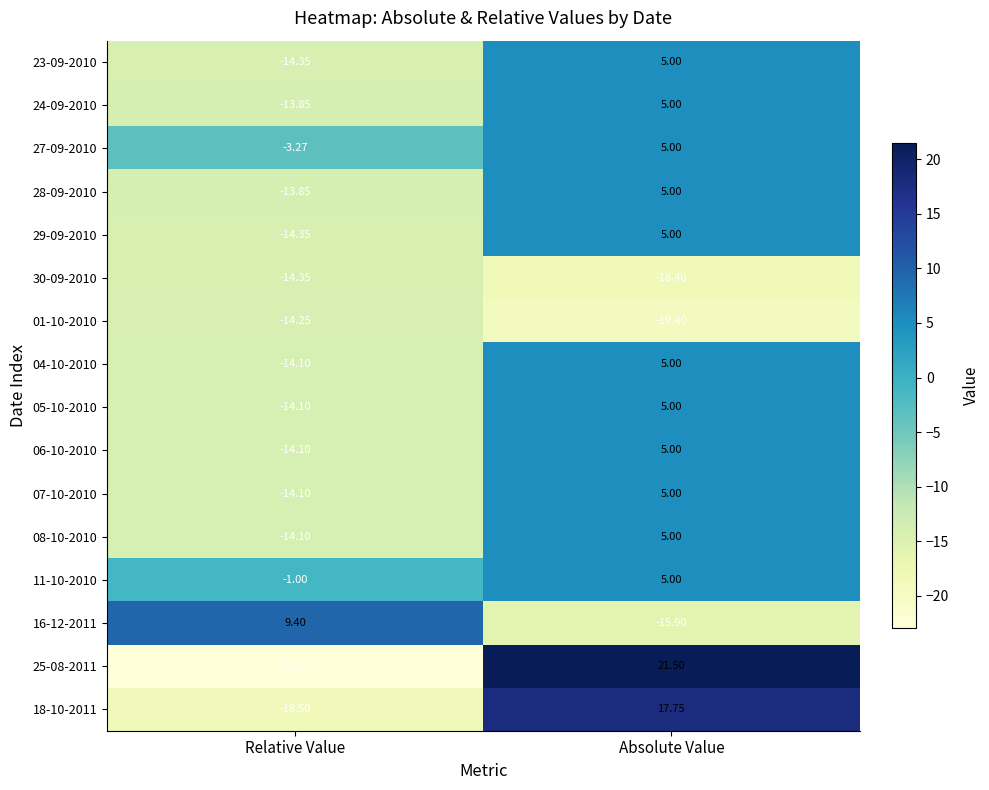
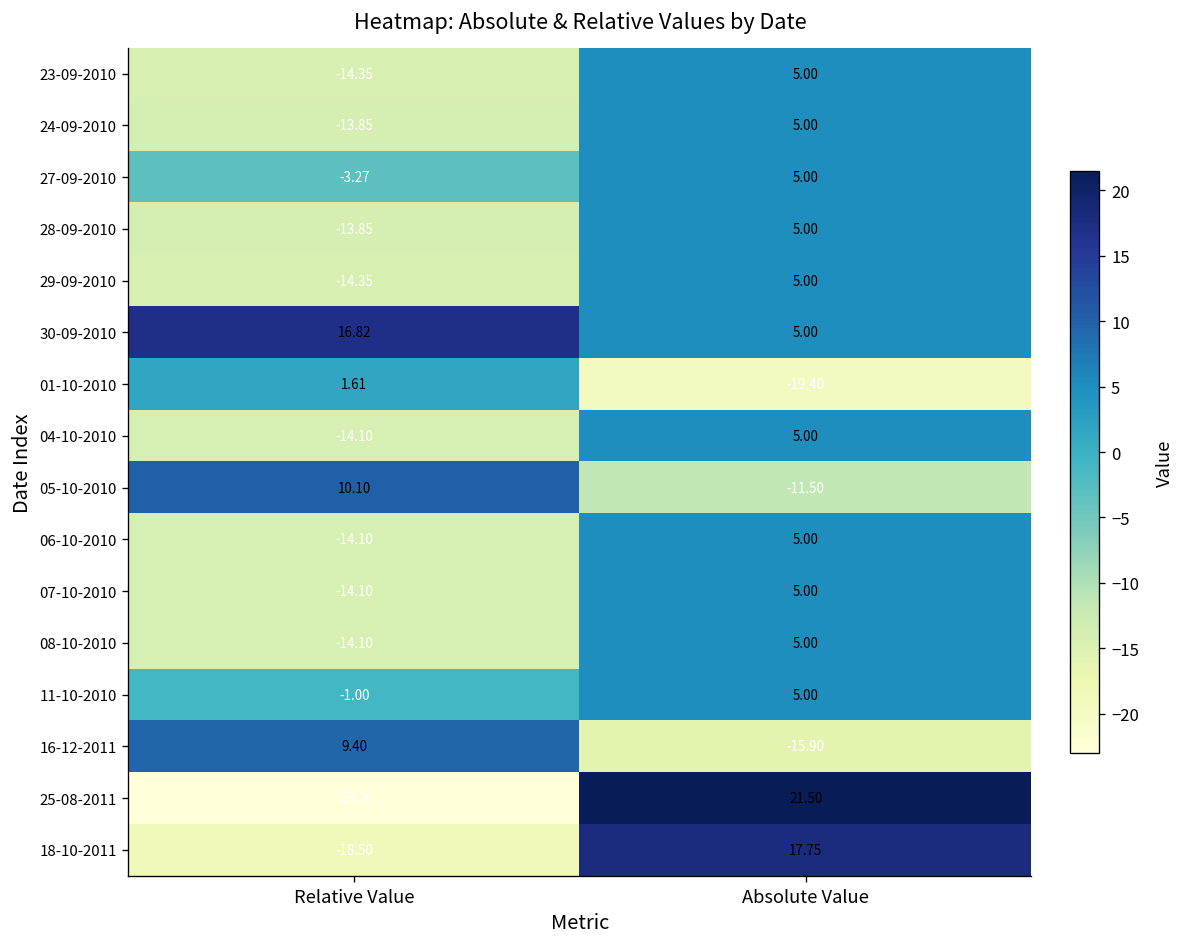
30-09-2010, Relative Value: -14.35 -> 16.82
30-09-2010, Absolute Value: -18.40 -> 5.00
01-10-2010, Relative Value: -14.25 -> 1.61
05-10-2010, Relative Value: -14.10 -> 10.10
05-10-2010, Absolute Value: 5.00 -> -11.50
